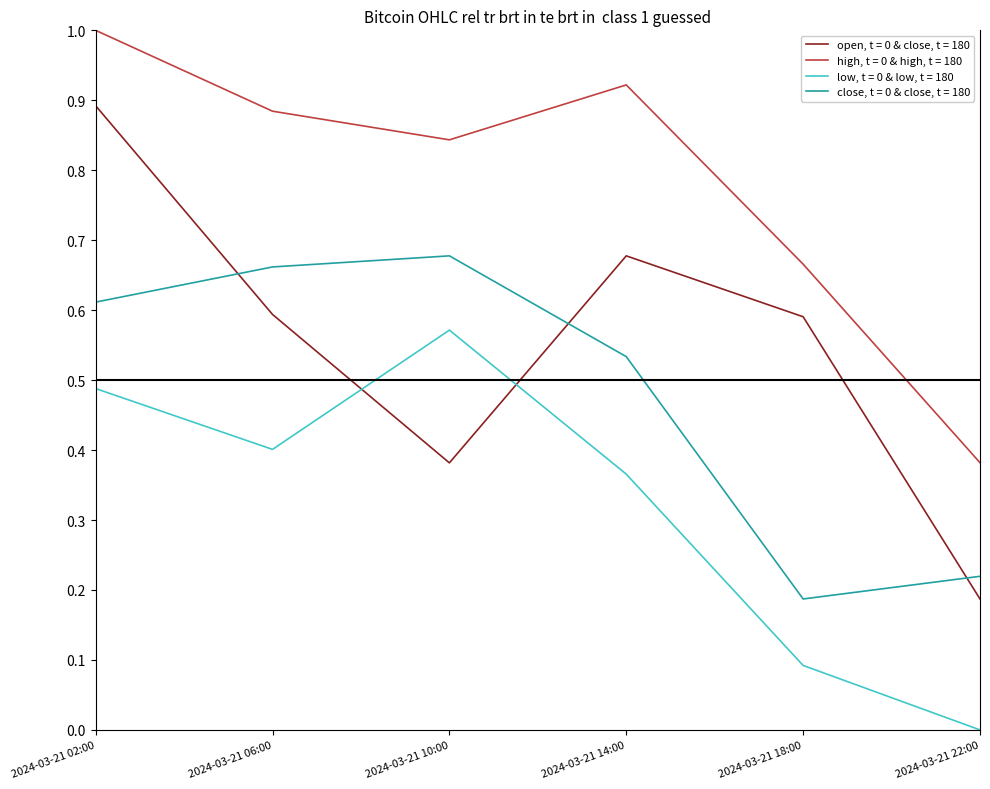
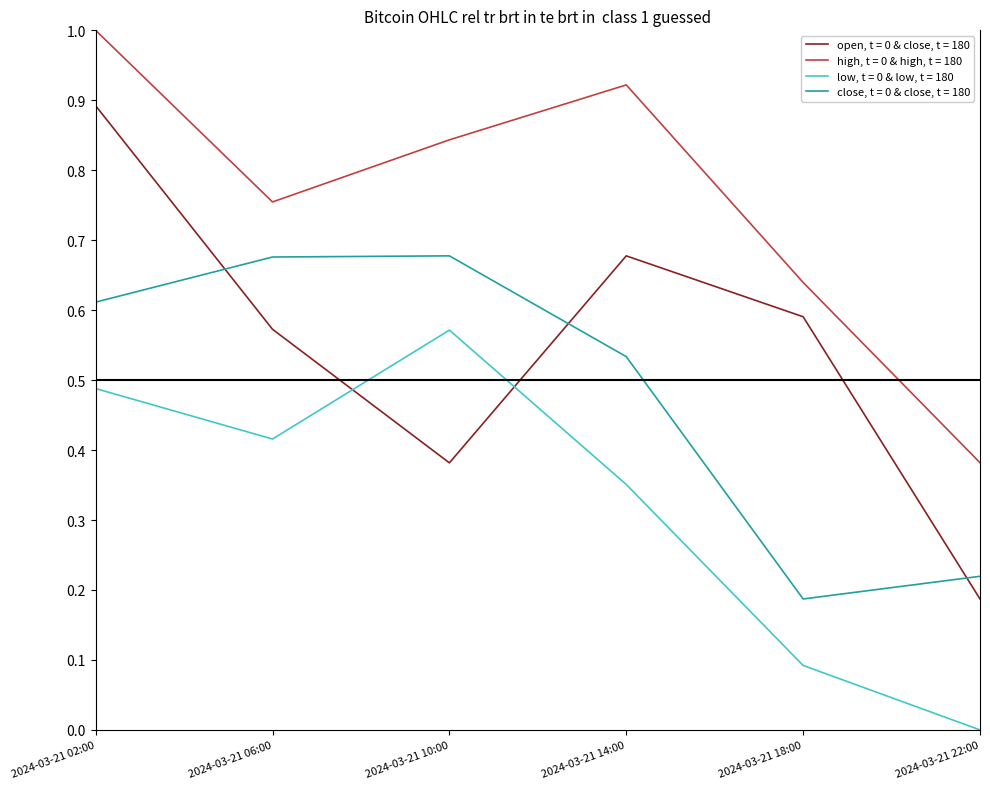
open, t = 0 & close, t = 180, 2024-03-21 06:00: 0.59 -> 0.57
high, t = 0 & high, t = 180, 2024-03-21 06:00: 0.88 -> 0.75
low, t = 0 & low, t = 180, 2024-03-21 06:00: 0.40 -> 0.42
close, t = 0 & close, t = 180, 2024-03-21 06:00: 0.66 -> 0.68
low, t = 0 & low, t = 180, 2024-03-21 14:00: 0.37 -> 0.35
high, t = 0 & high, t = 180, 2024-03-21 18:00: 0.67 -> 0.64
